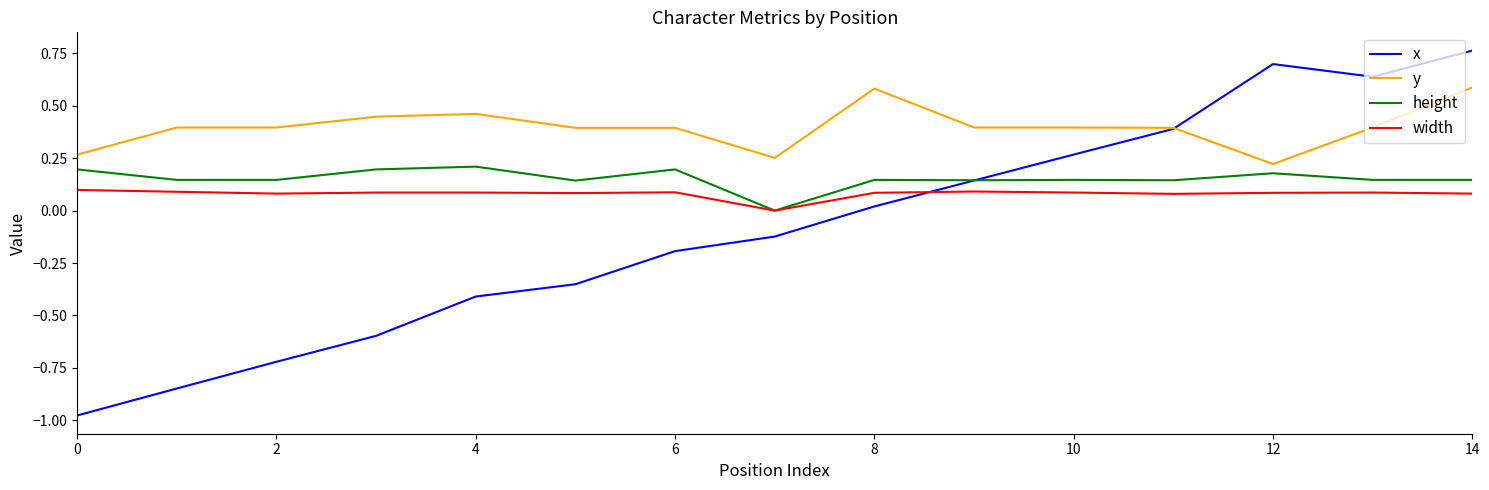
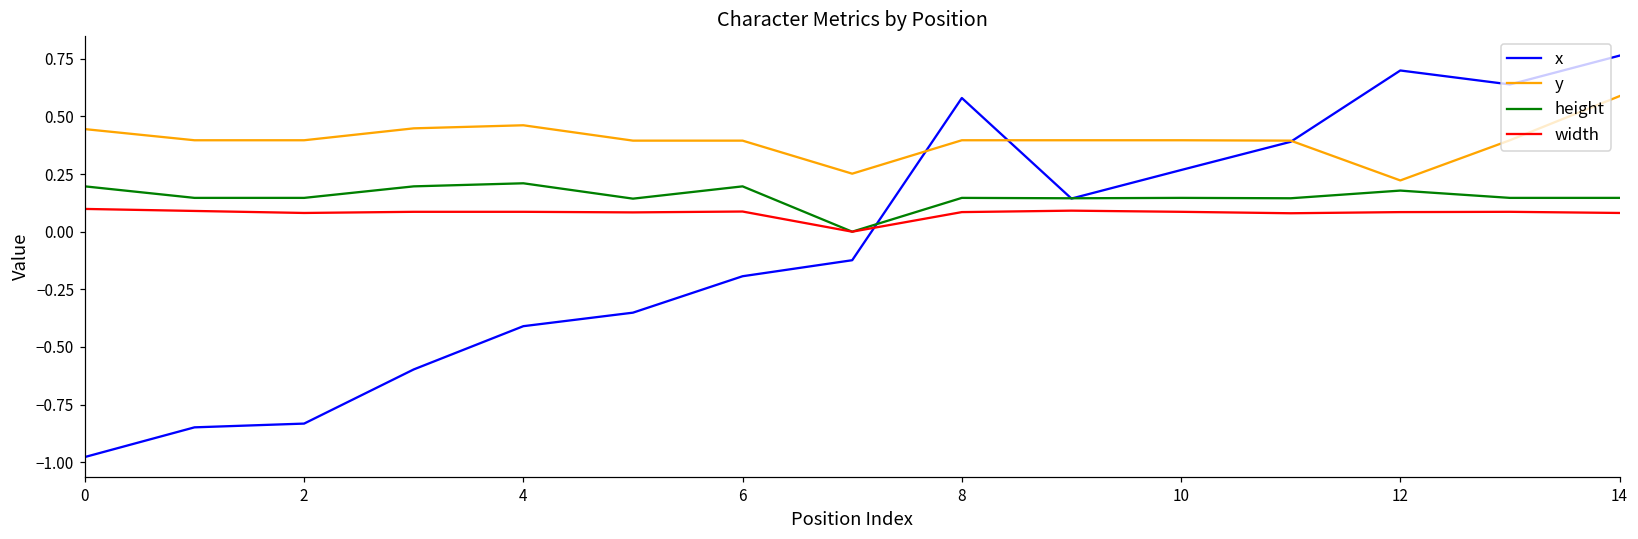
y, 0: 0.27 -> 0.45
x, 2: -0.72 -> -0.83
x, 8: 0.02 -> 0.58
y, 8: 0.58 -> 0.40
